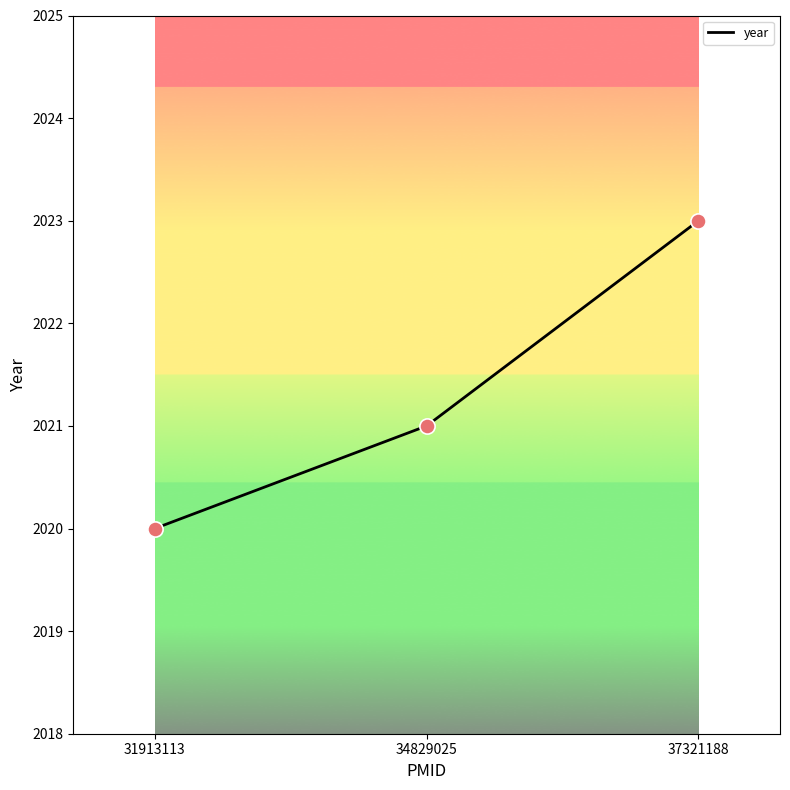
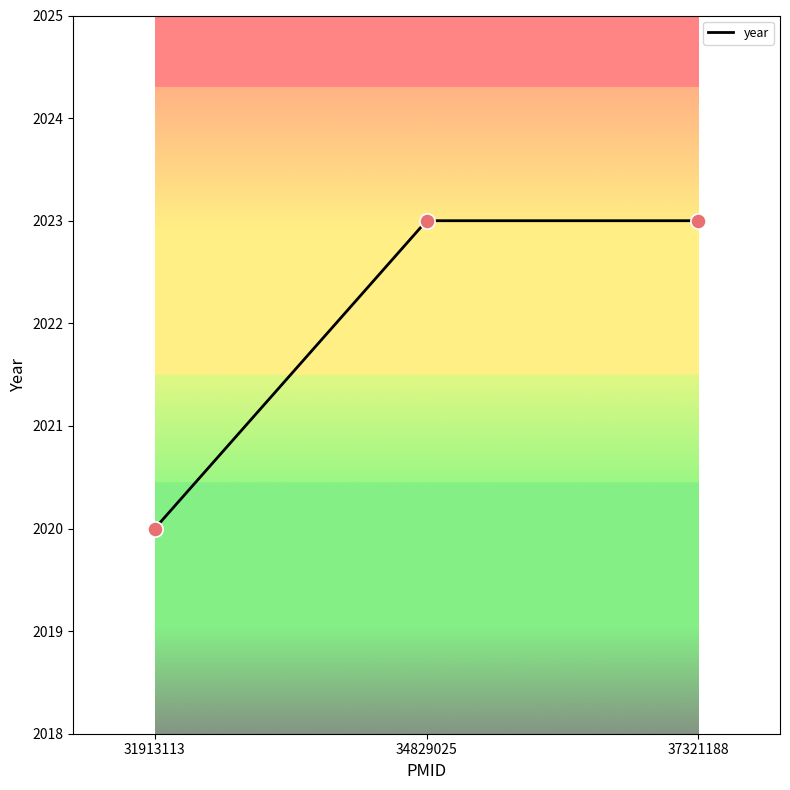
34829025: 2021 -> 2023
